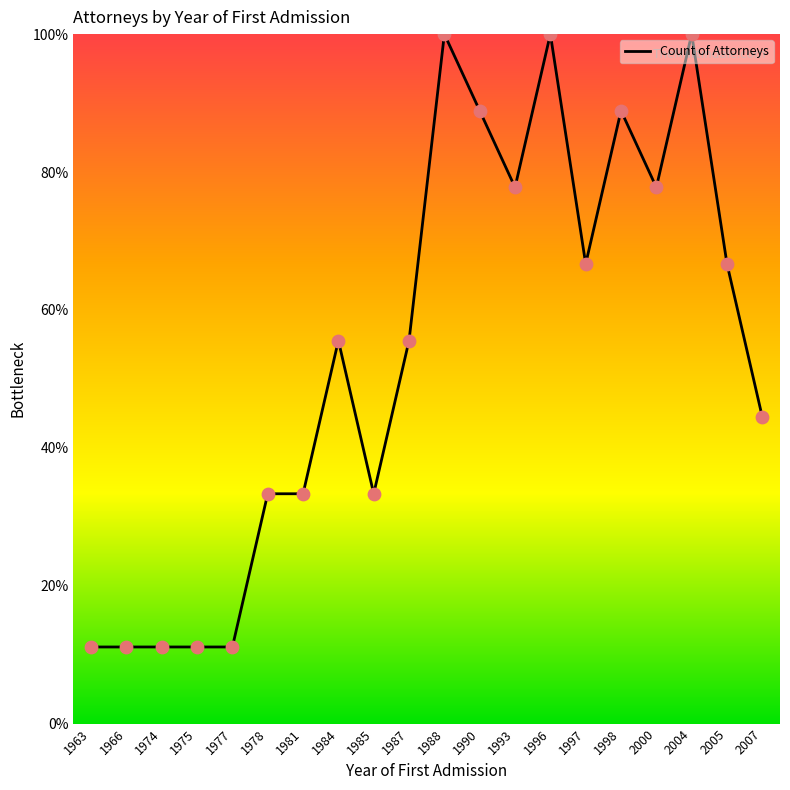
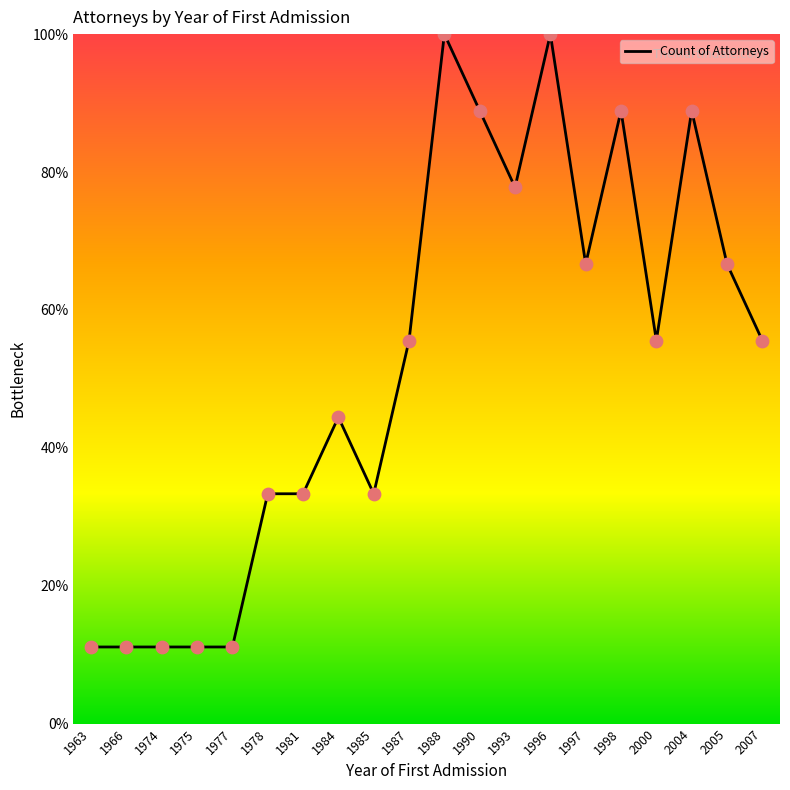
1984: 56% -> 44%
2000: 78% -> 56%
2004: 100% -> 89%
2007: 44% -> 56%
